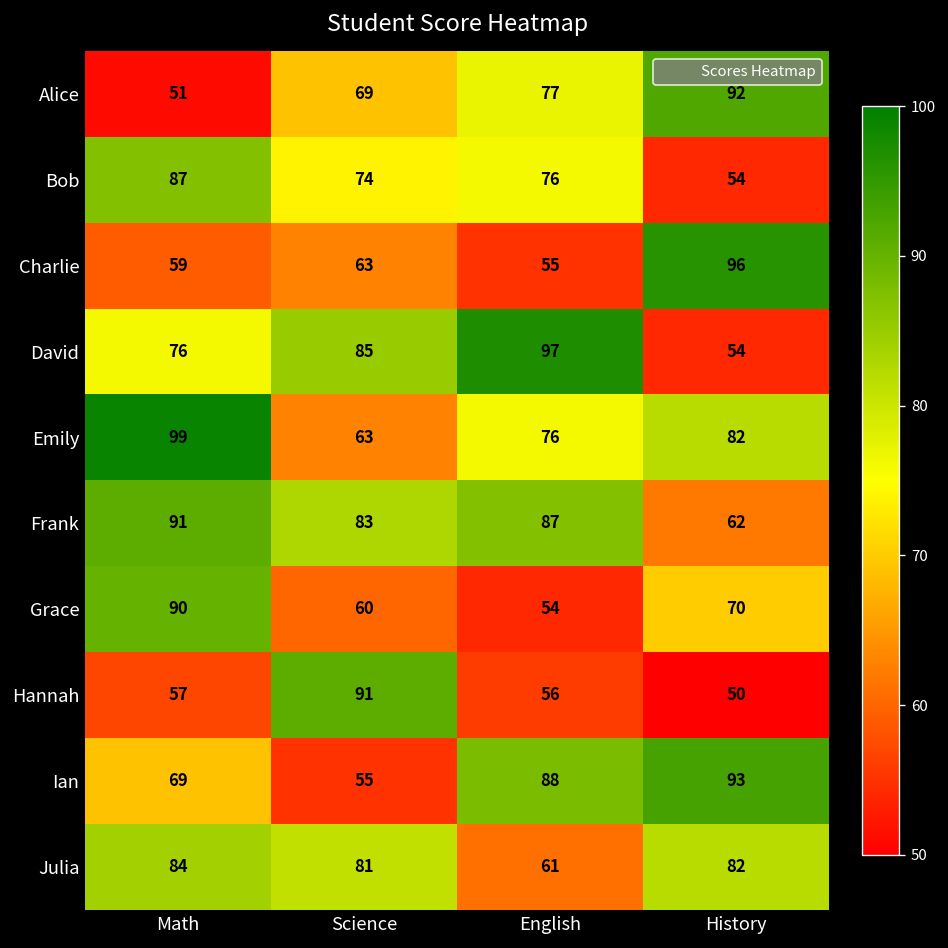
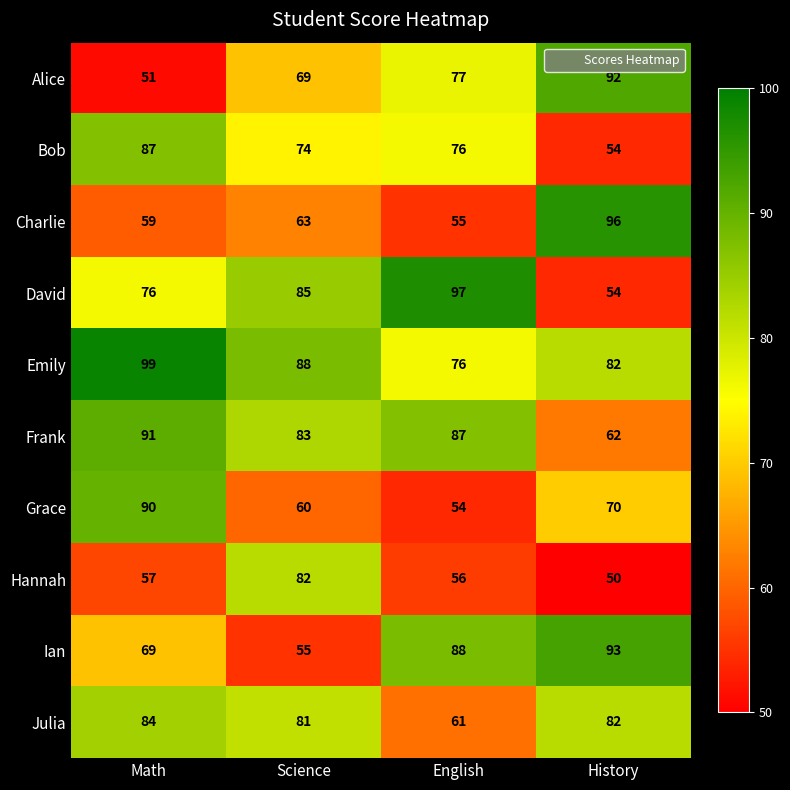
Emily, Science: 63 -> 88
Hannah, Science: 91 -> 82
